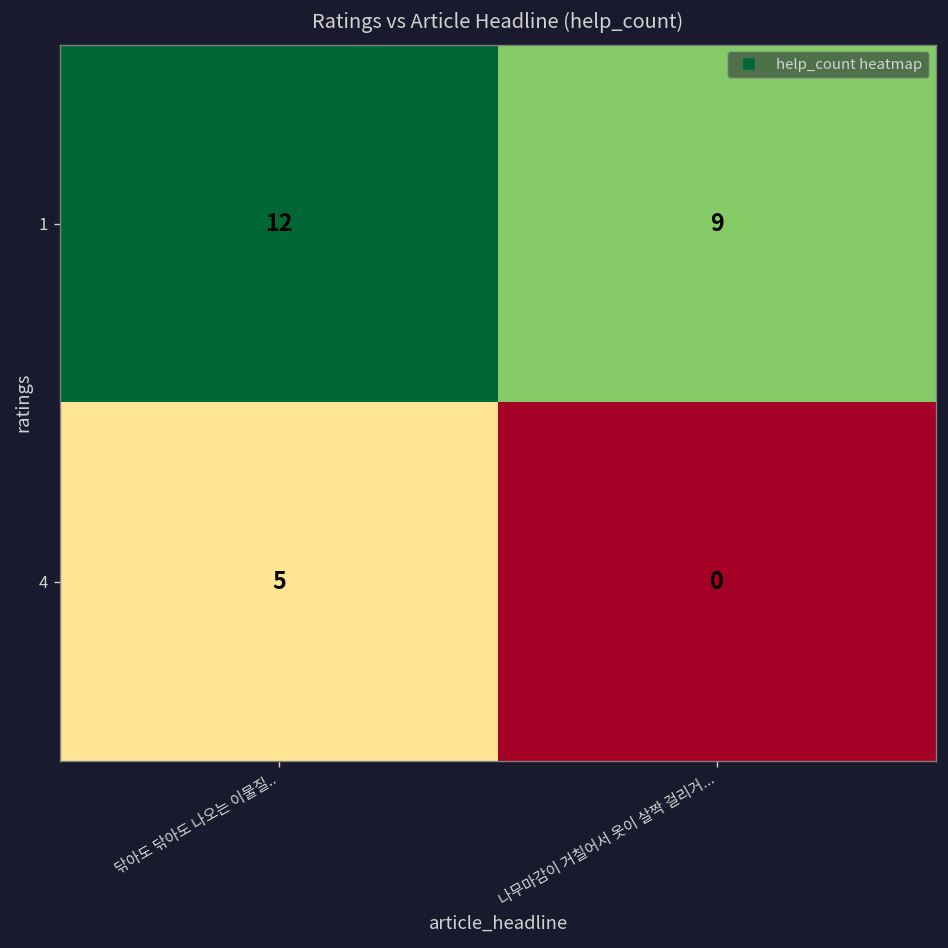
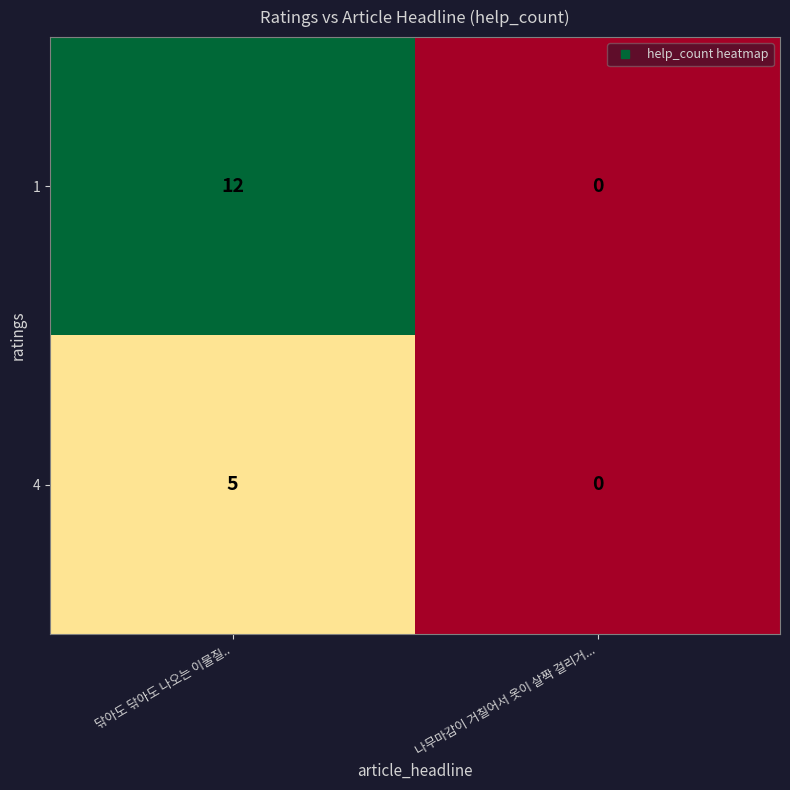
1, 나무마감이 거칠어서 옷이 살짝 걸리거...: 9 -> 0
